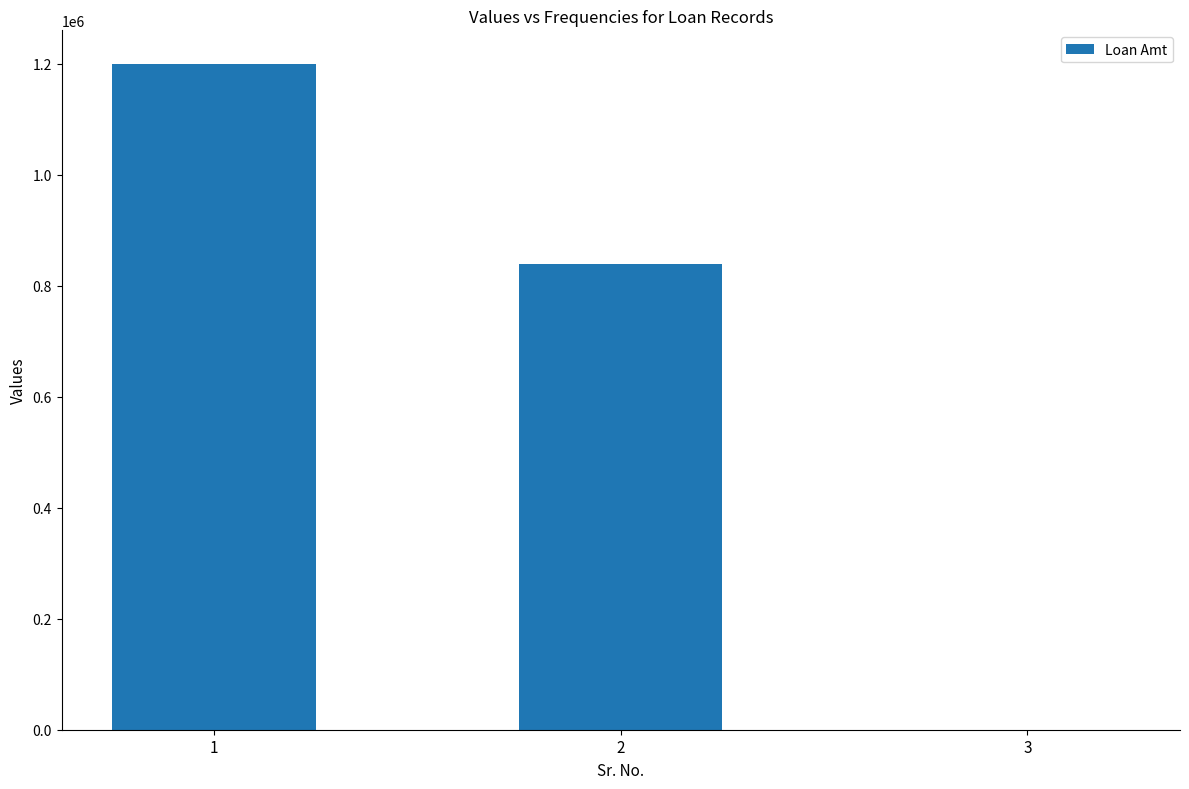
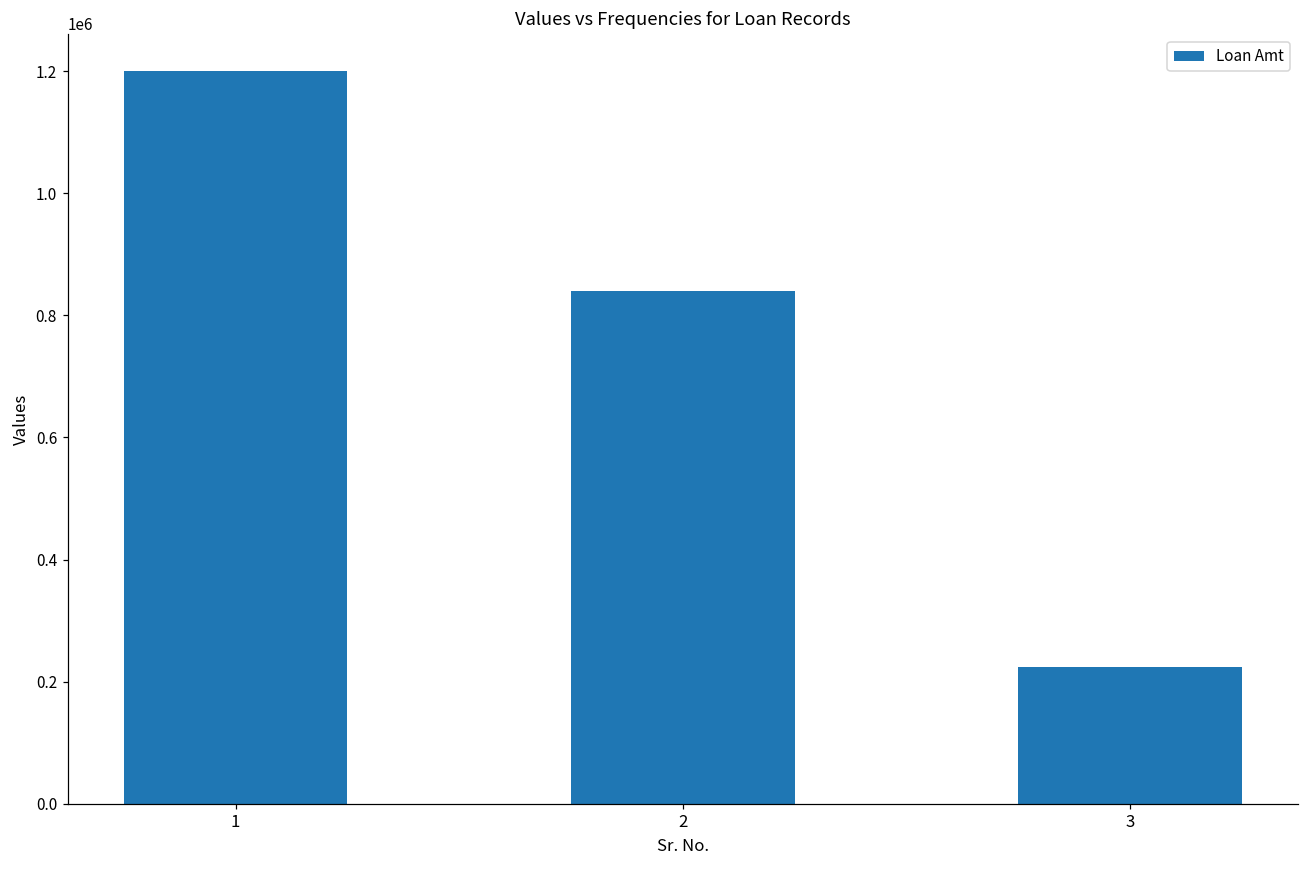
3: 0 -> 220000
